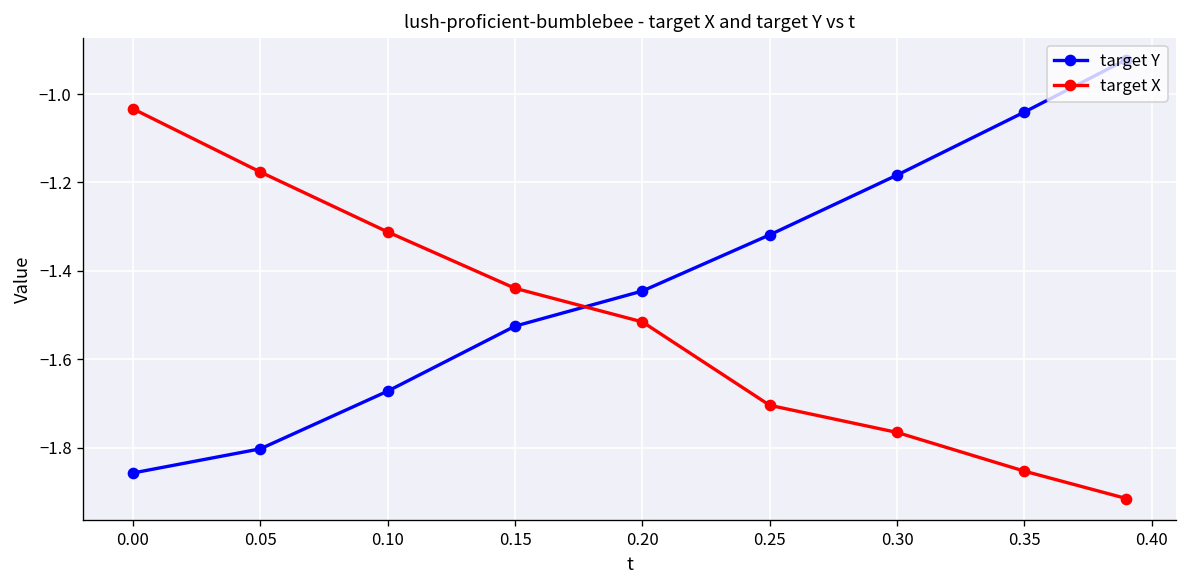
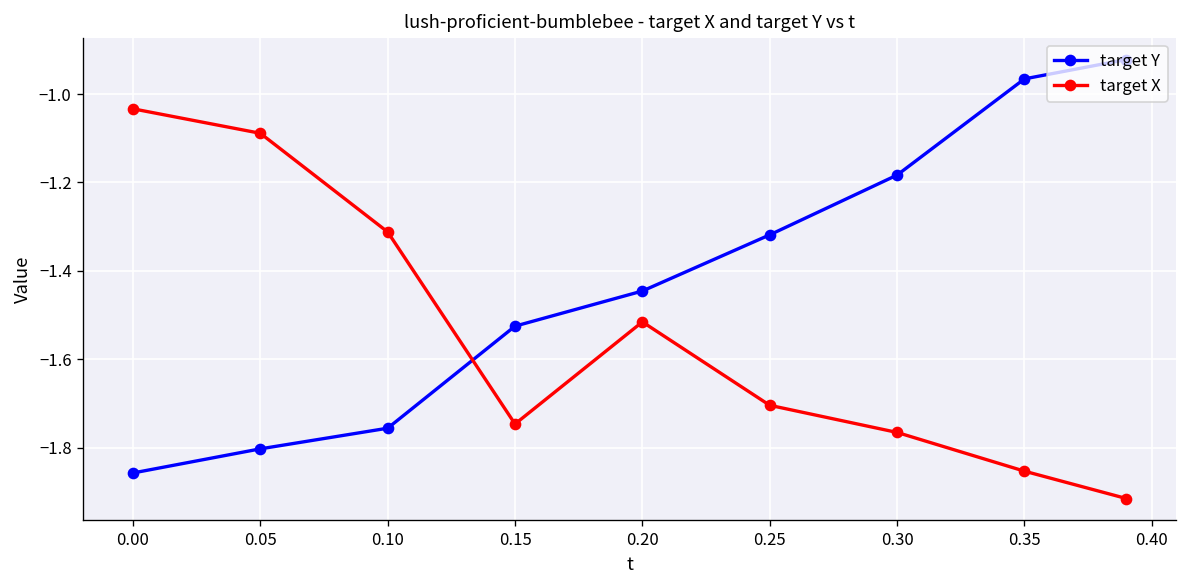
target X, 0.05: -1.18 -> -1.09
target Y, 0.10: -1.67 -> -1.76
target X, 0.15: -1.44 -> -1.75
target Y, 0.35: -1.04 -> -0.97
